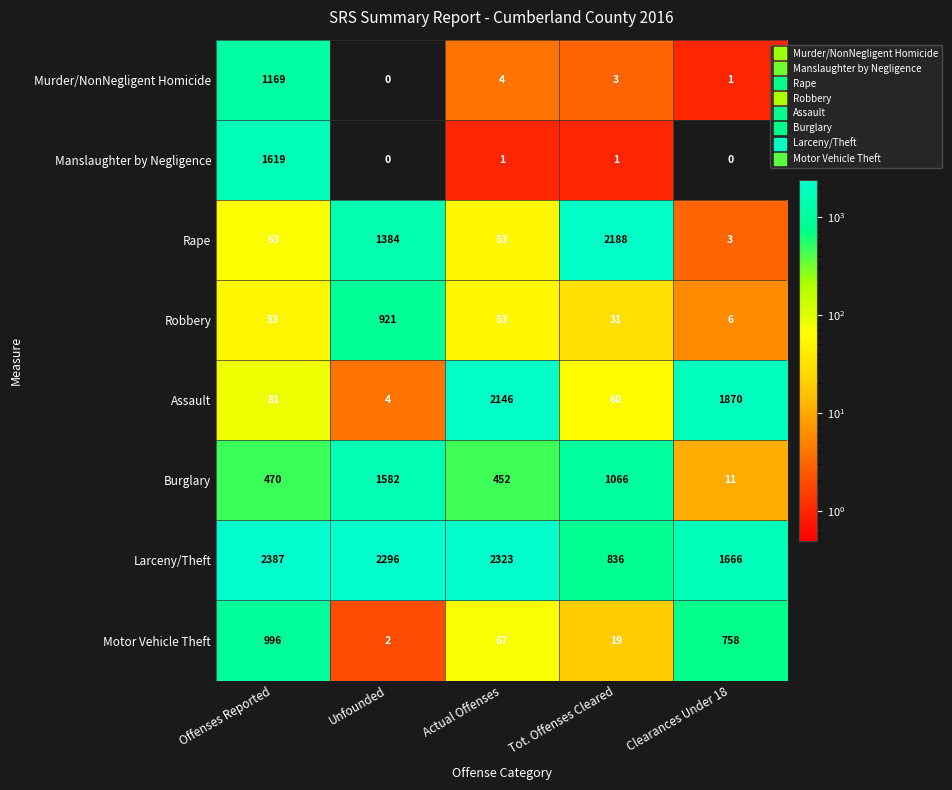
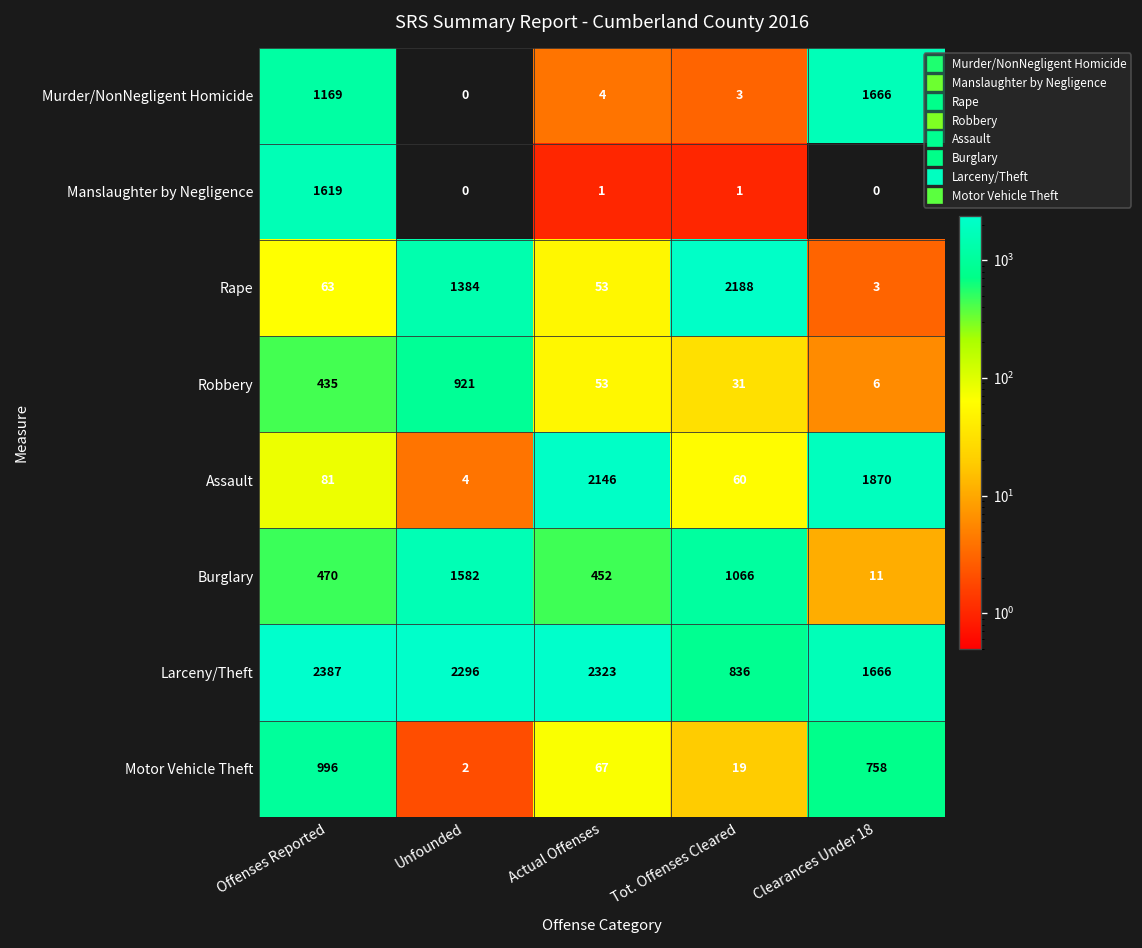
Murder/NonNegligent Homicide, Clearances Under 18: 1 -> 1666
Robbery, Offenses Reported: 53 -> 435
